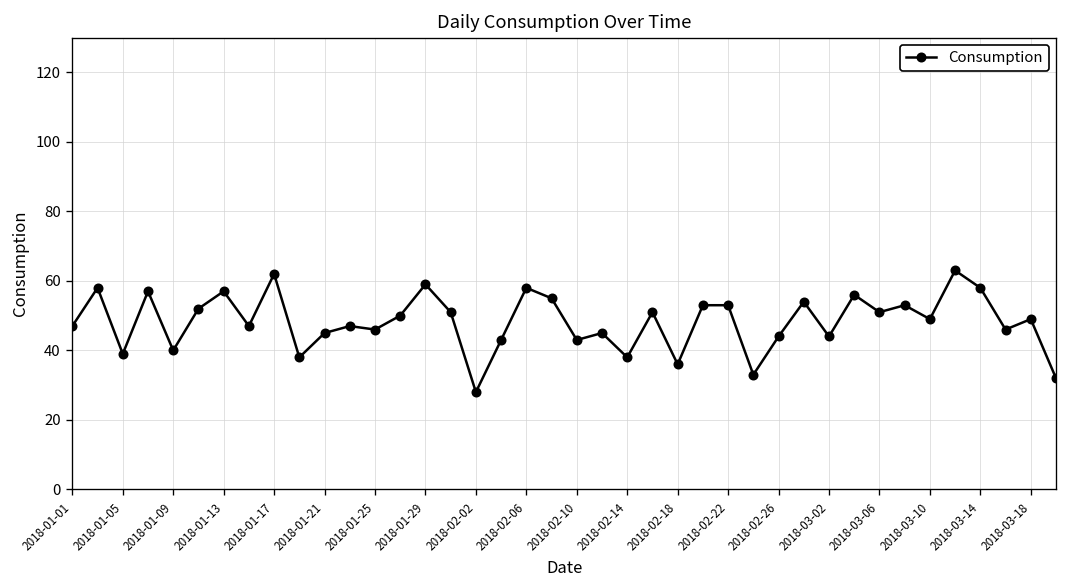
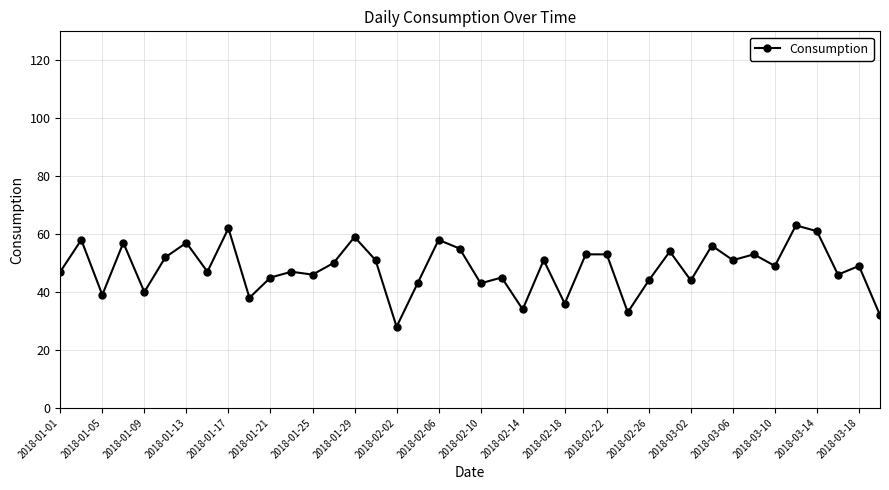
2018-02-14: 38 -> 34
2018-03-14: 58 -> 61
